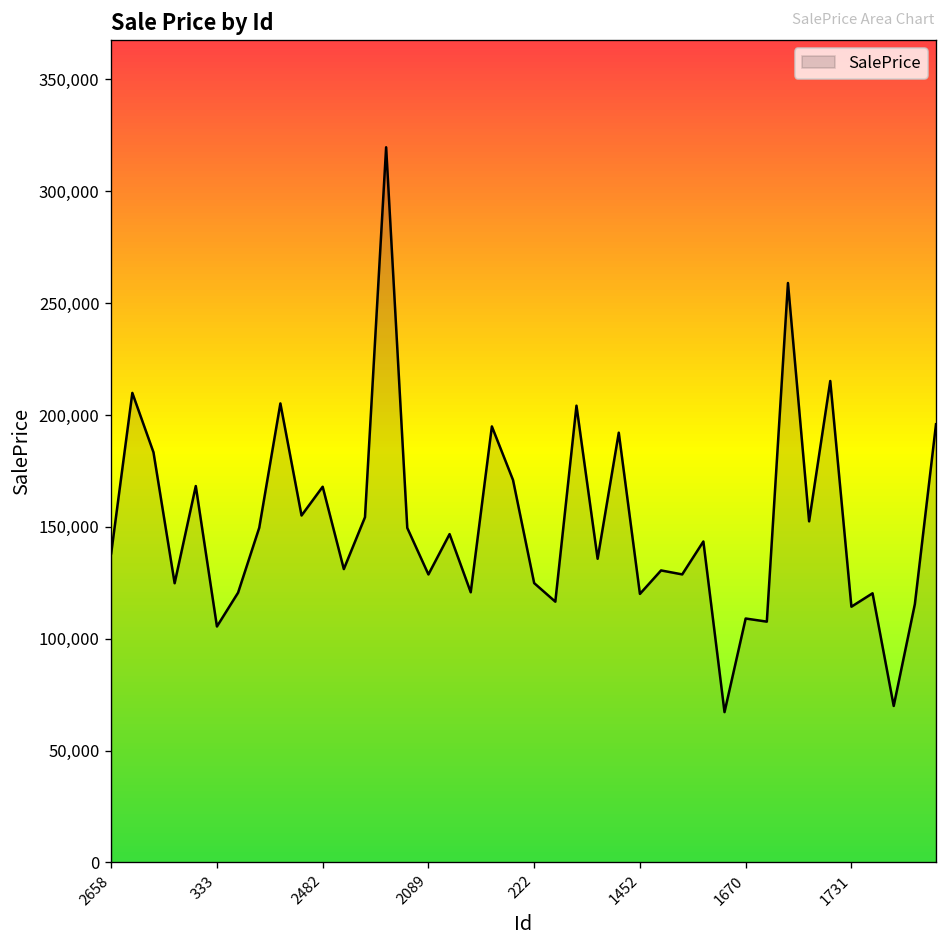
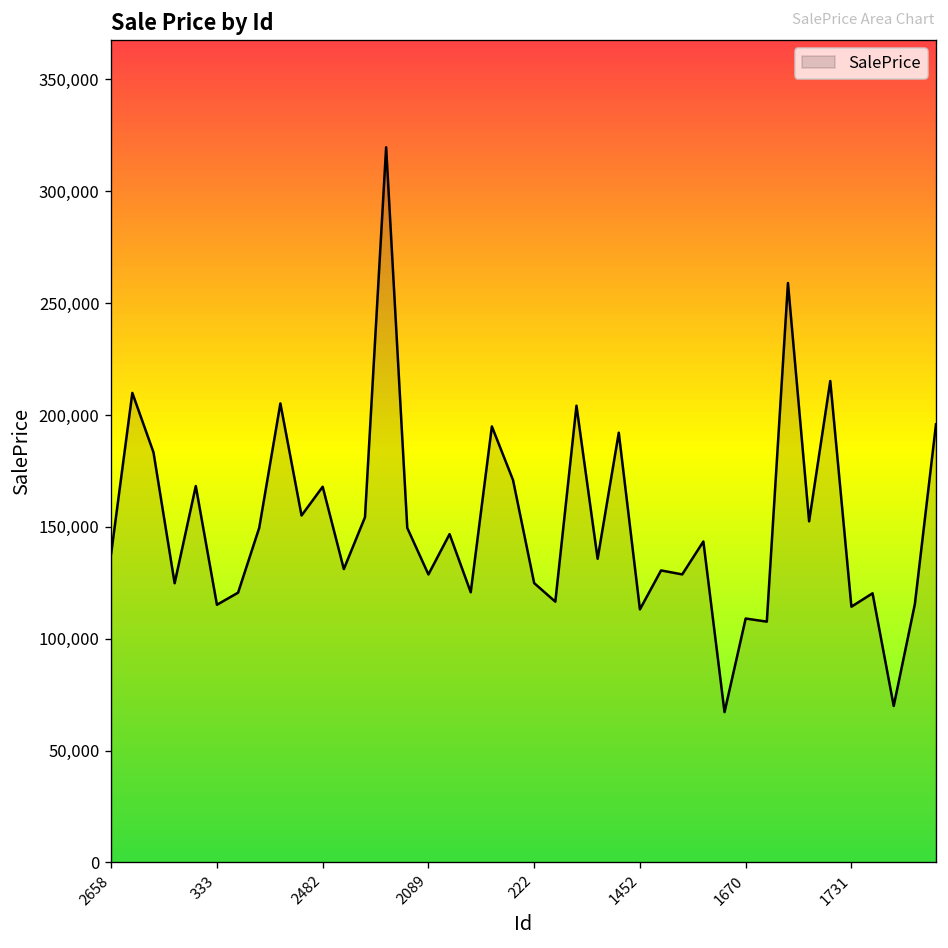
333: 105,000 -> 115,000
1452: 120,000 -> 113,000
